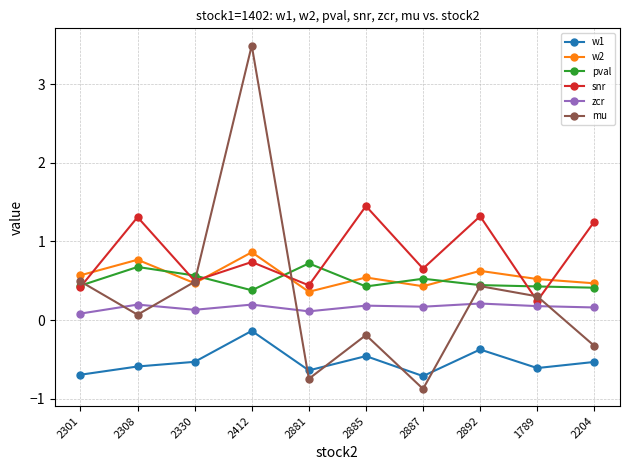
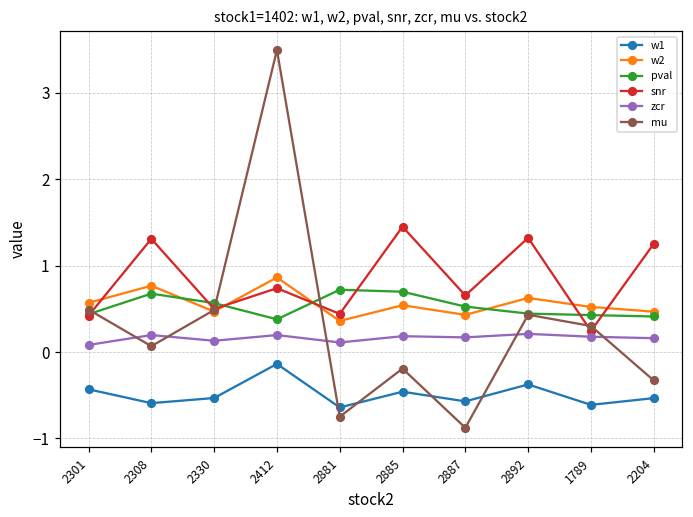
w1, 2301: -0.7 -> -0.4
pval, 2885: 0.4 -> 0.7
w1, 2887: -0.7 -> -0.6
